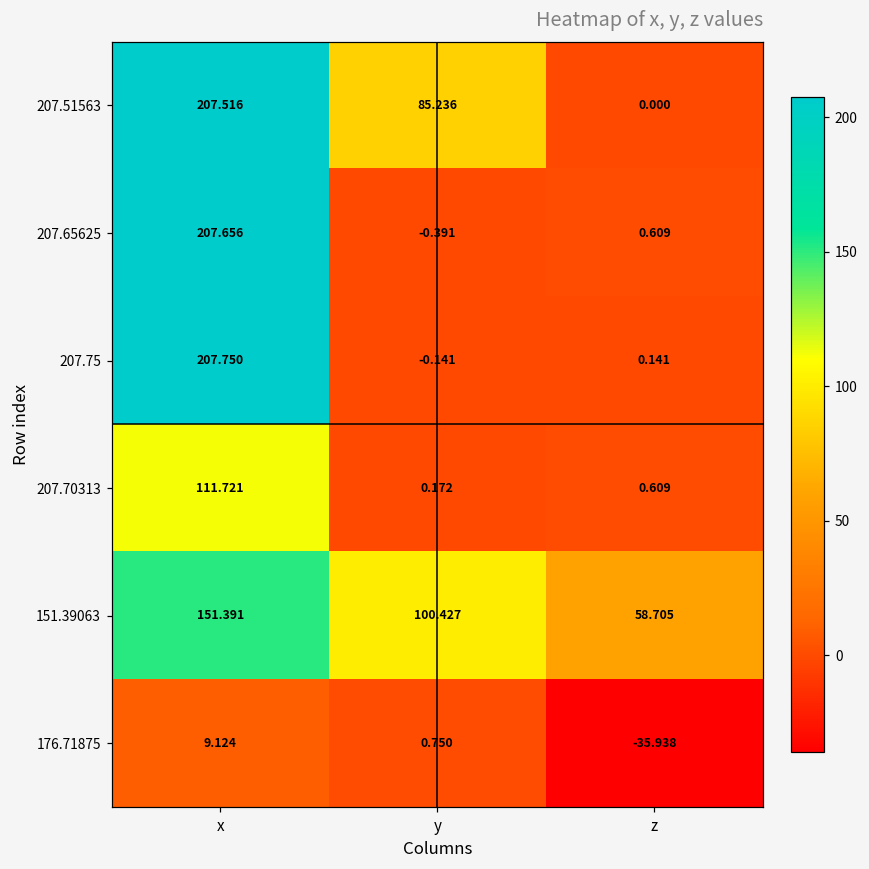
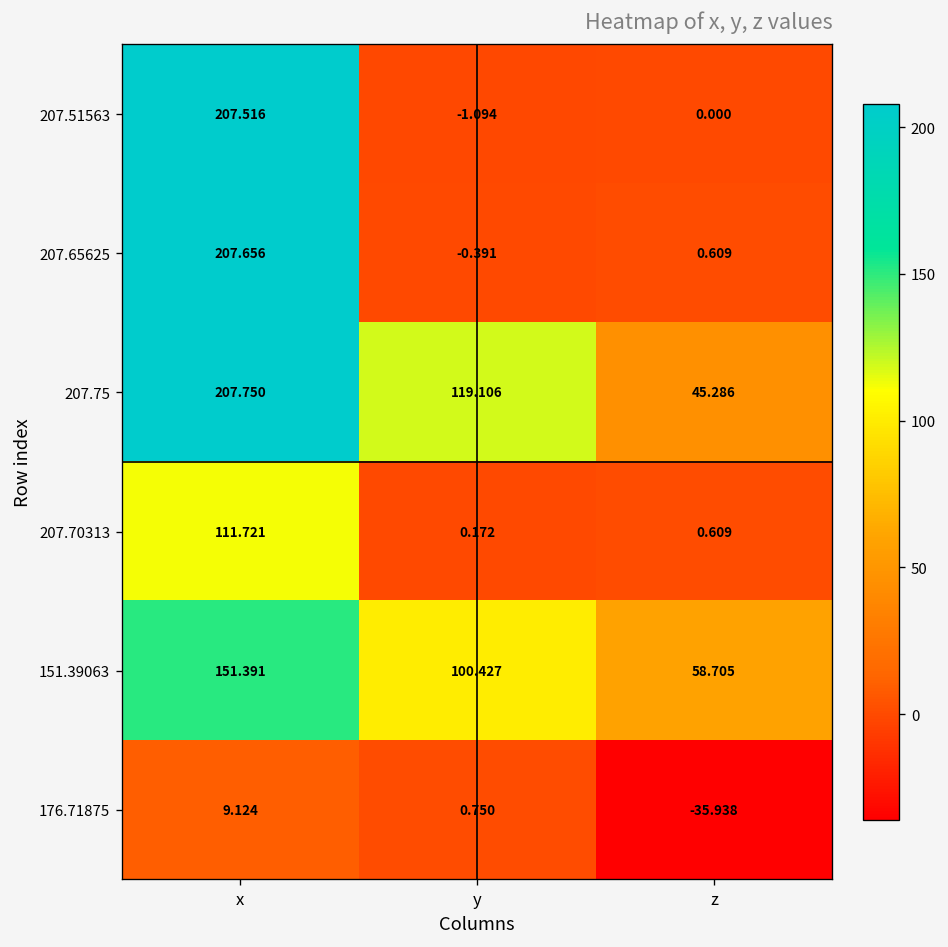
207.51563, y: 85.236 -> -1.094
207.75, y: -0.141 -> 119.106
207.75, z: 0.141 -> 45.286
